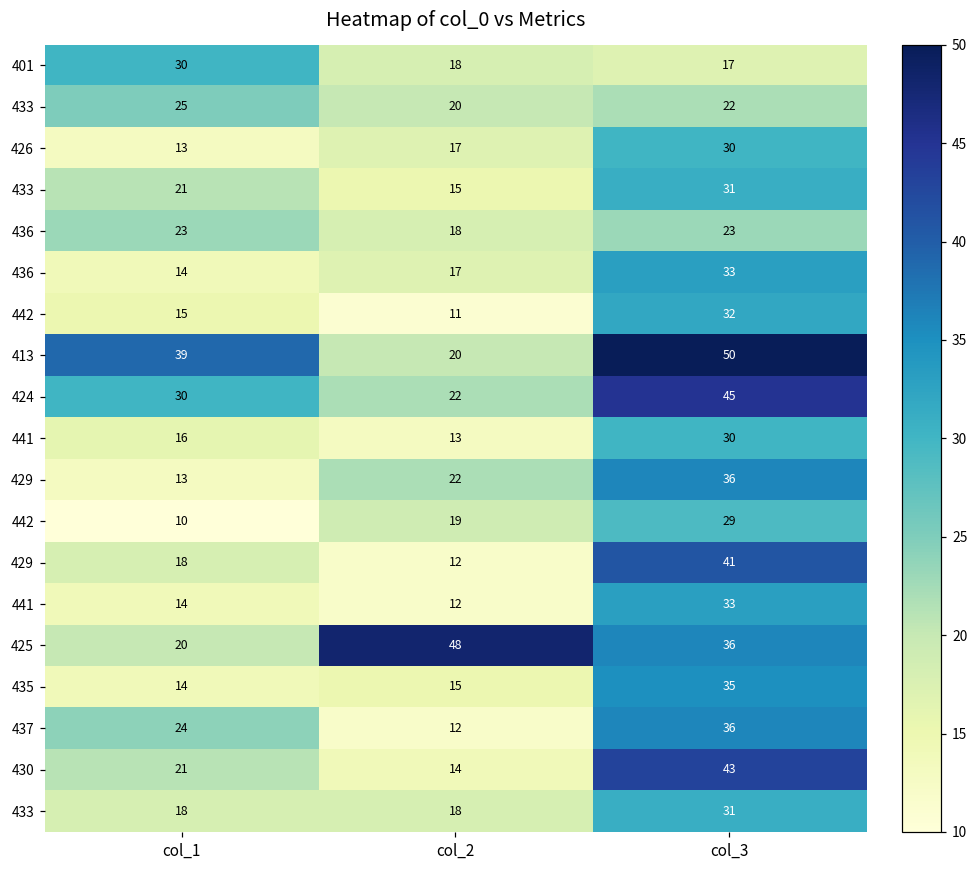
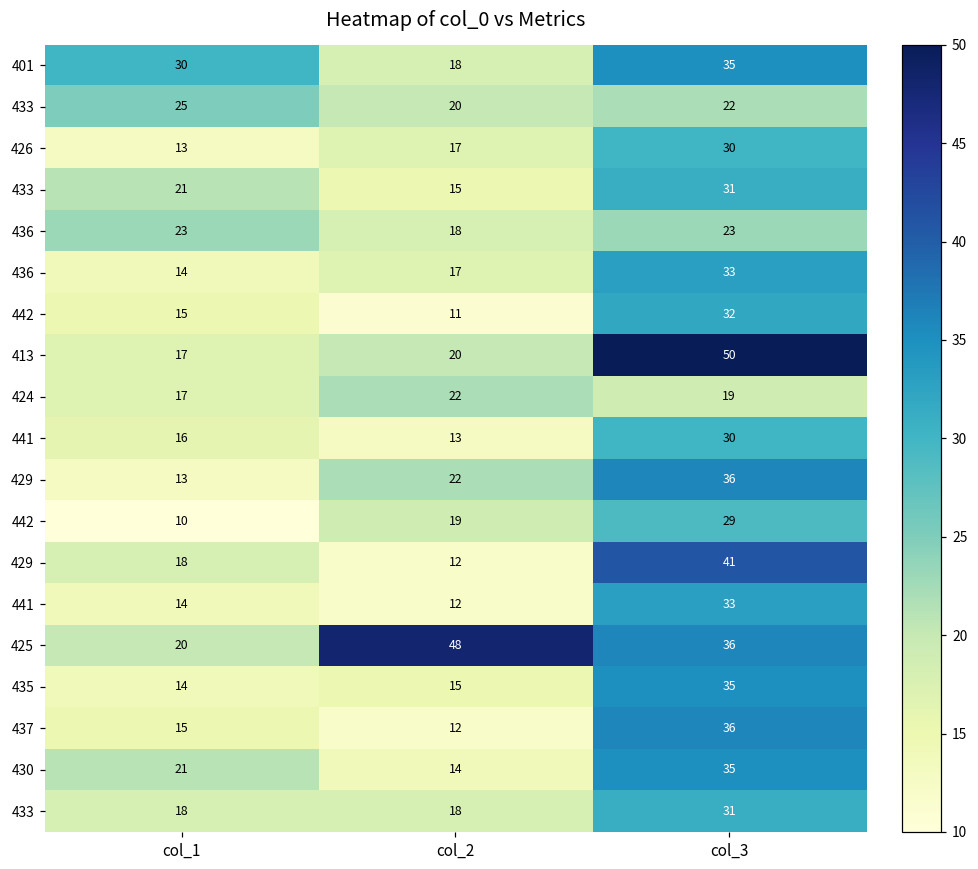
401, col_3: 17 -> 35
413, col_1: 39 -> 17
424, col_1: 30 -> 17
424, col_3: 45 -> 19
437, col_1: 24 -> 15
430, col_3: 43 -> 35
